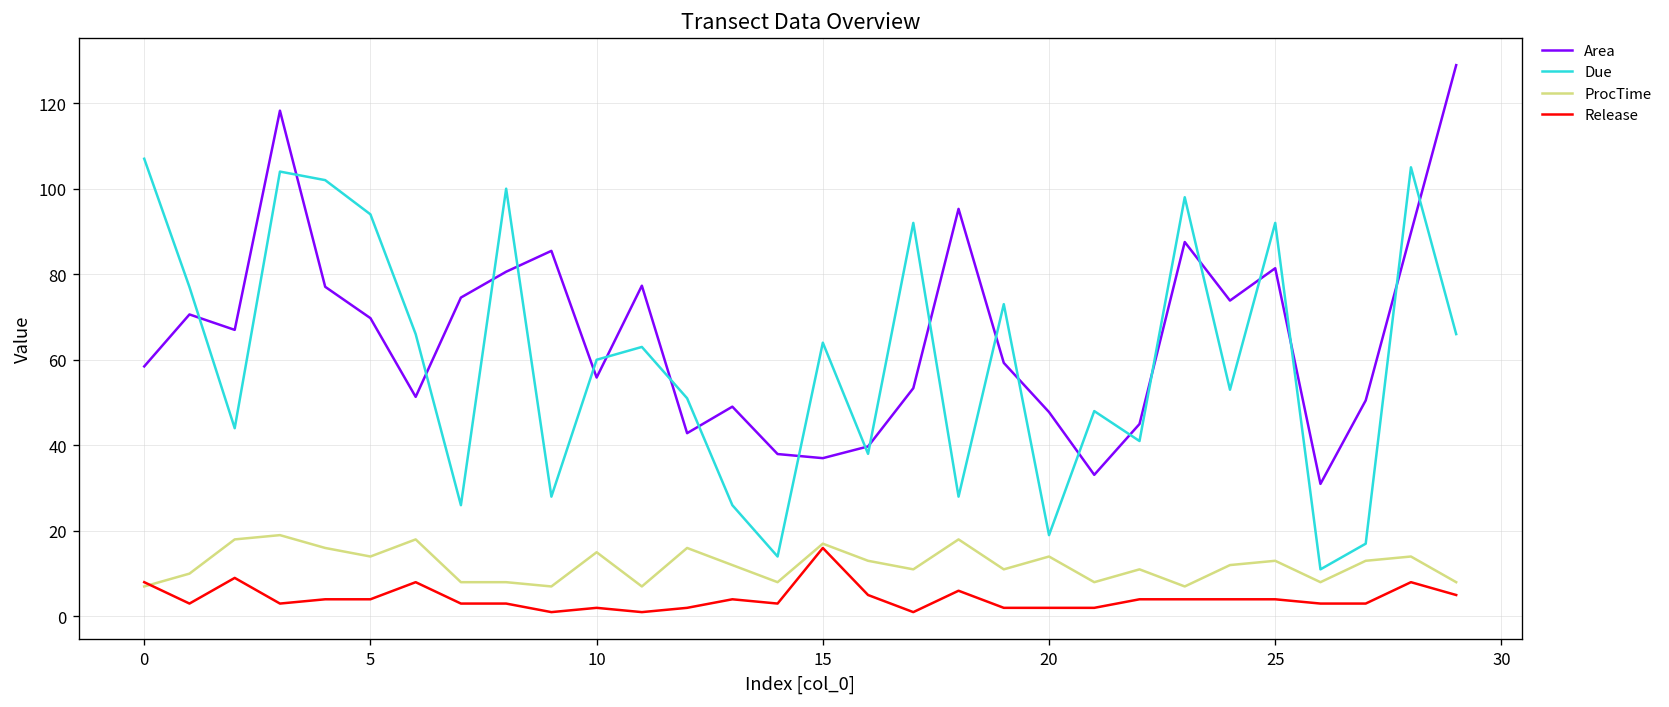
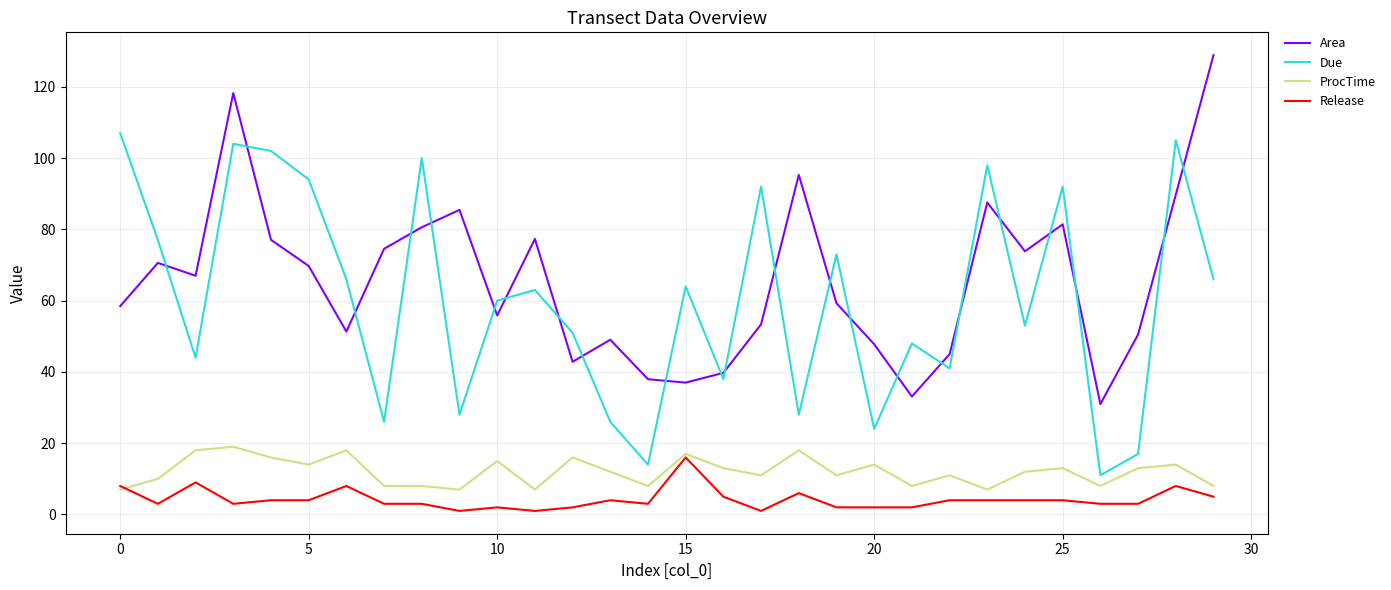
Due, 20: 19 -> 24
